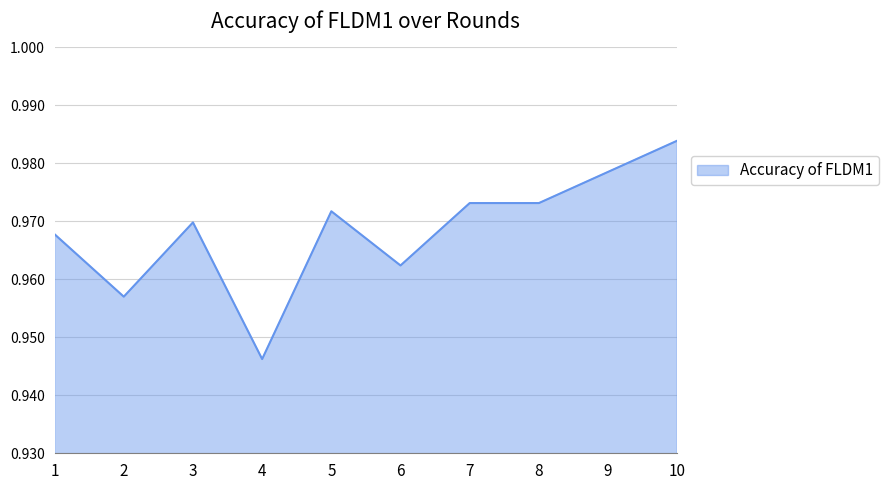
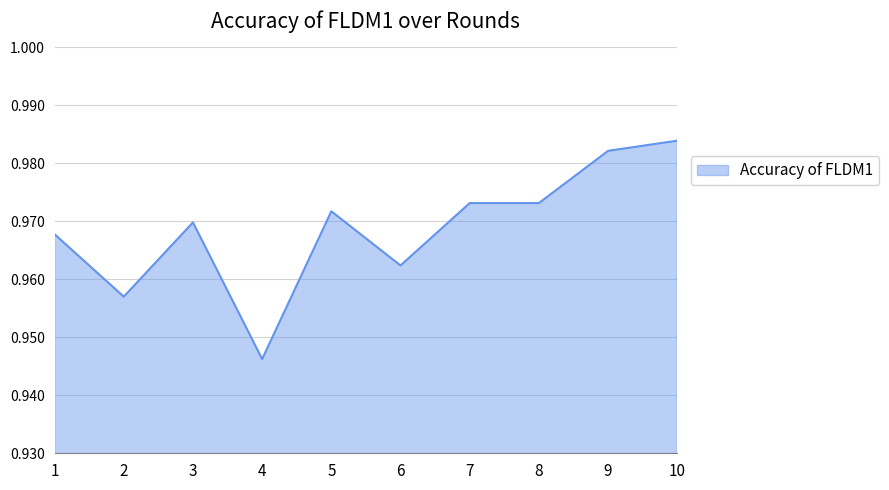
9: 0.978 -> 0.982
